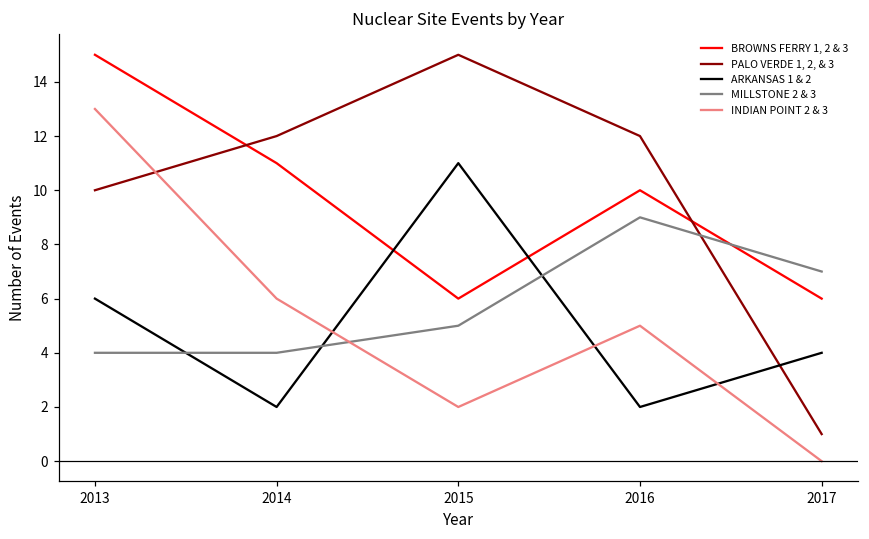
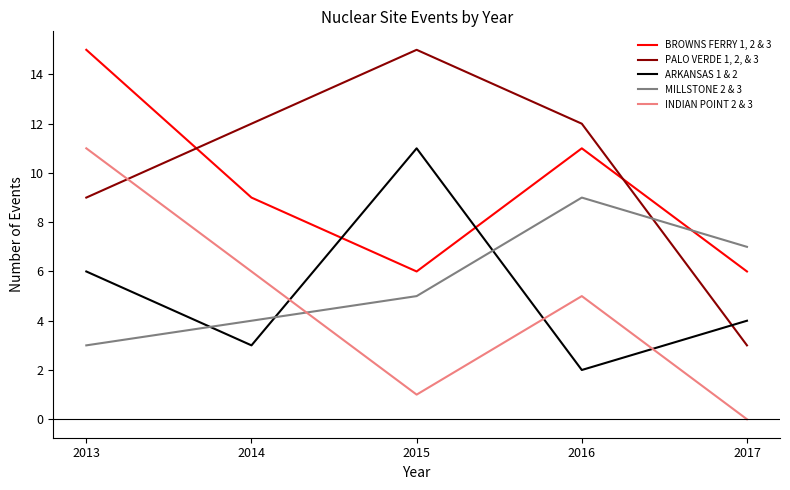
PALO VERDE 1, 2, & 3, 2013: 10 -> 9
MILLSTONE 2 & 3, 2013: 4 -> 3
INDIAN POINT 2 & 3, 2013: 13 -> 11
BROWNS FERRY 1, 2 & 3, 2014: 11 -> 9
ARKANSAS 1 & 2, 2014: 2 -> 3
INDIAN POINT 2 & 3, 2015: 2 -> 1
BROWNS FERRY 1, 2 & 3, 2016: 10 -> 11
PALO VERDE 1, 2, & 3, 2017: 1 -> 3
